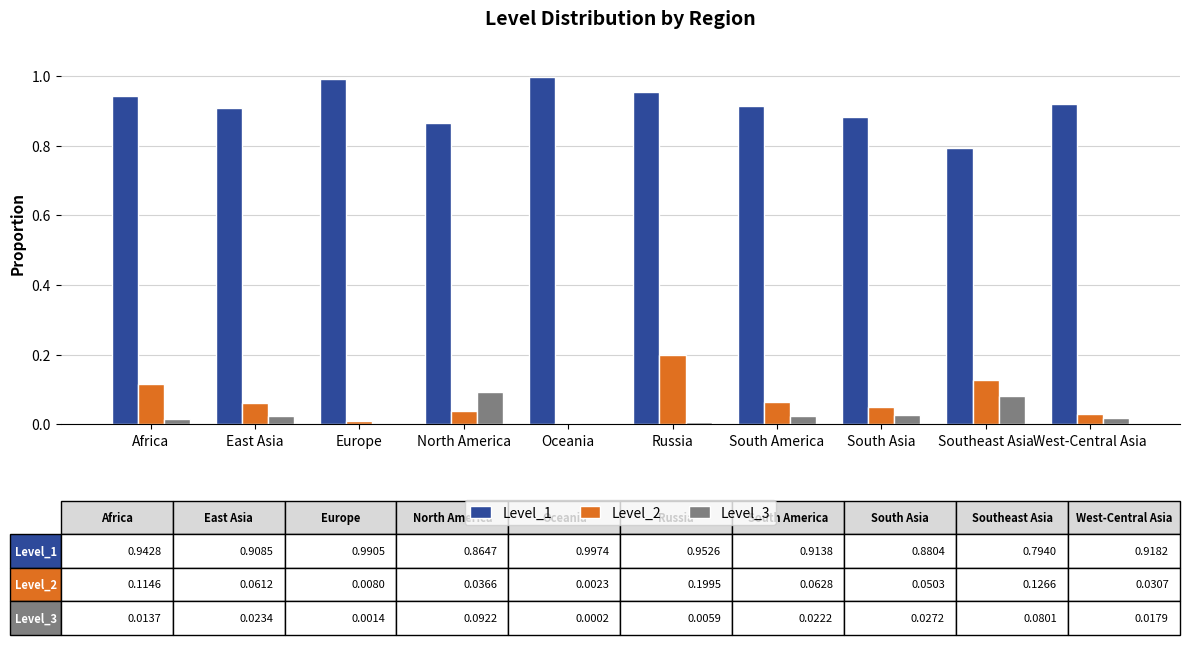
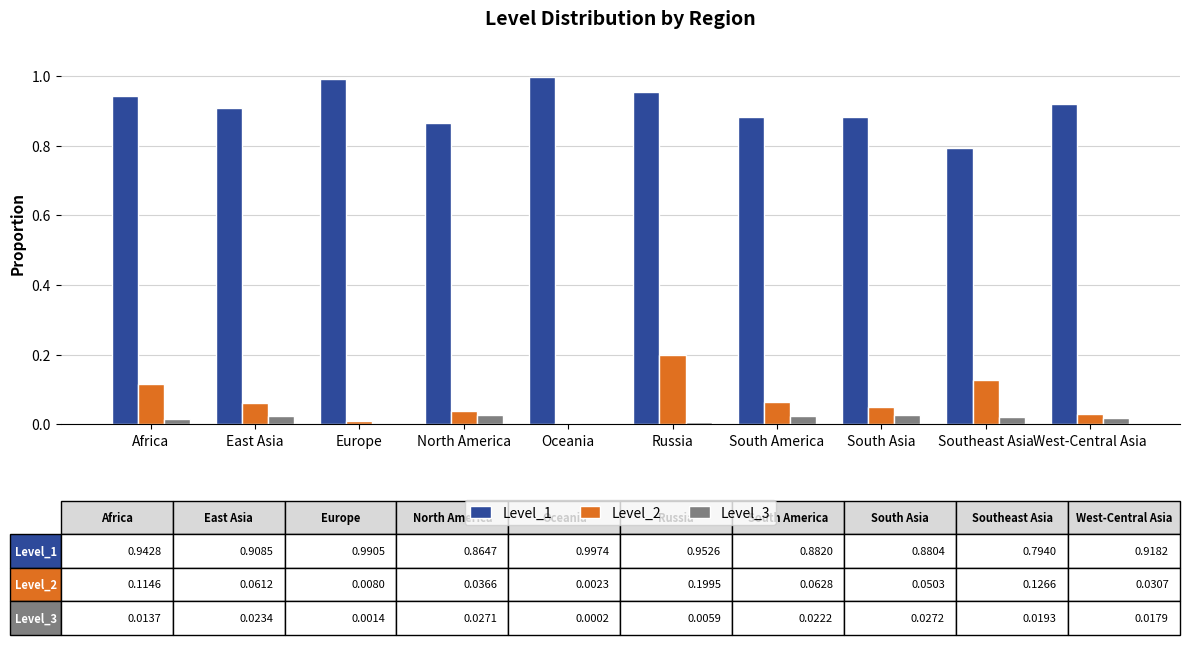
Level_3, North America: 0.0922 -> 0.0271
Level_1, South America: 0.9138 -> 0.8820
Level_3, Southeast Asia: 0.0801 -> 0.0193
